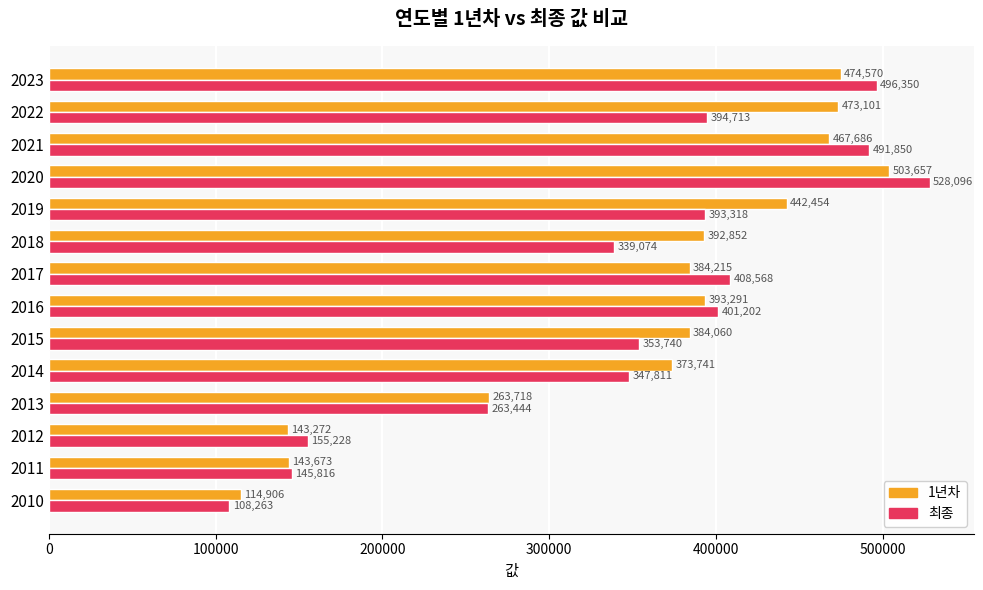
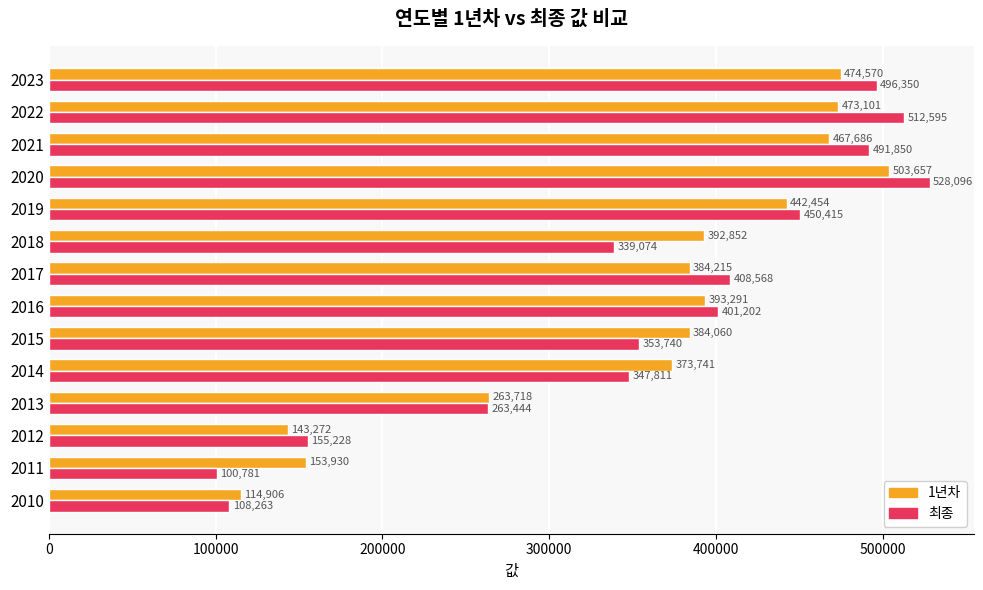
최종, 2022: 394,713 -> 512,595
최종, 2019: 393,318 -> 450,415
1년차, 2011: 143,673 -> 153,930
최종, 2011: 145,816 -> 100,781
